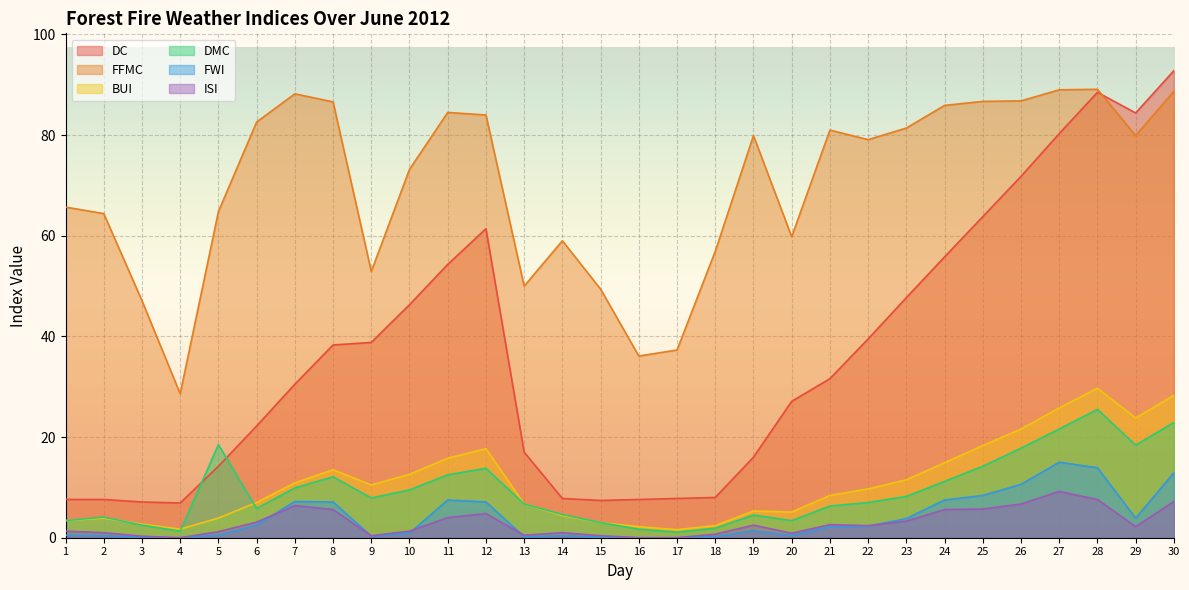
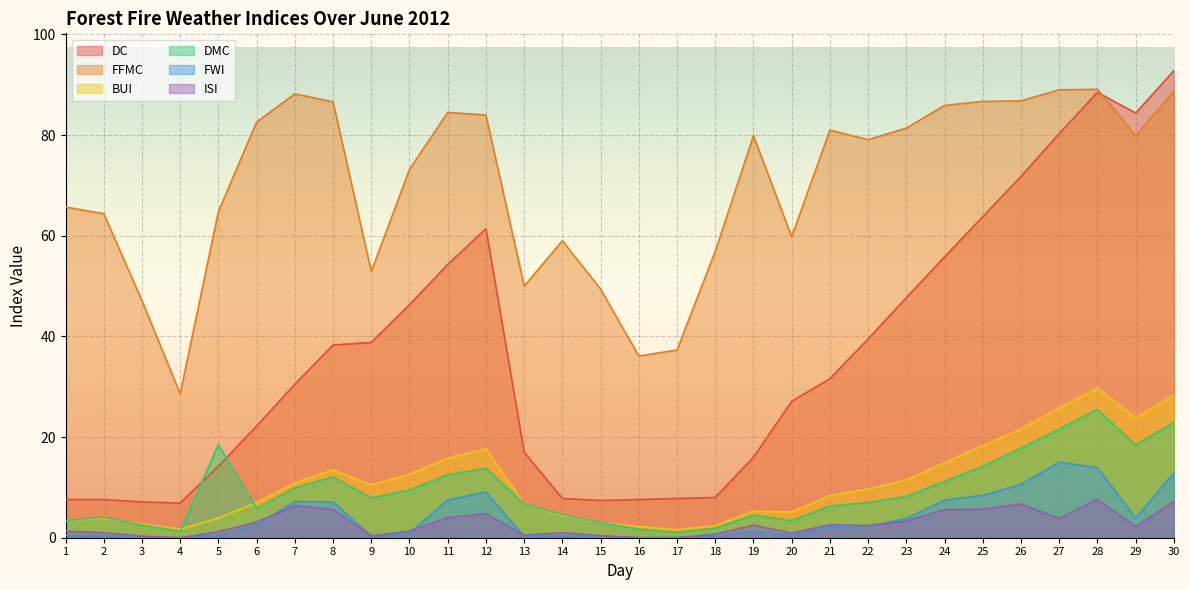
FWI, 12: 7 -> 9
ISI, 27: 9 -> 4
